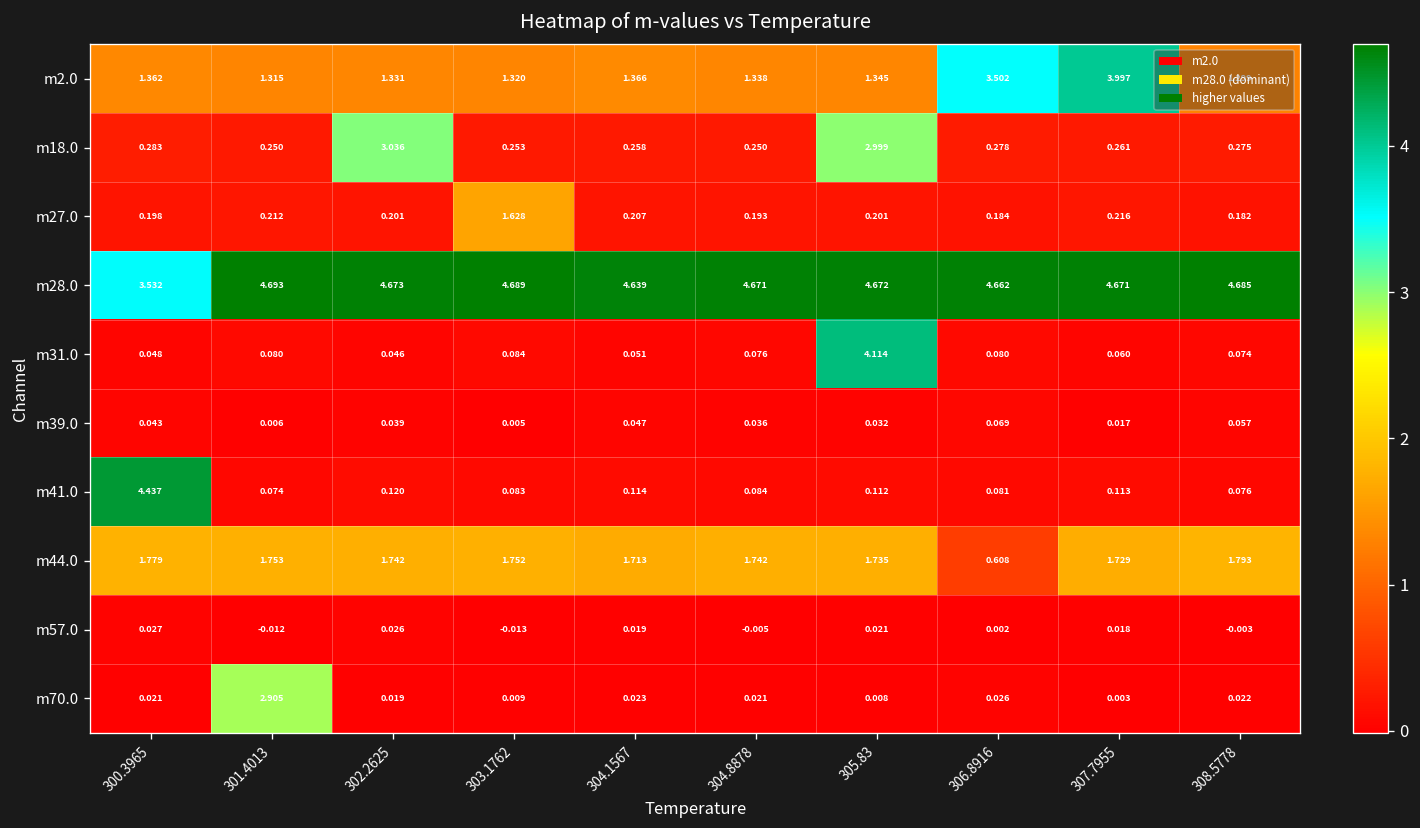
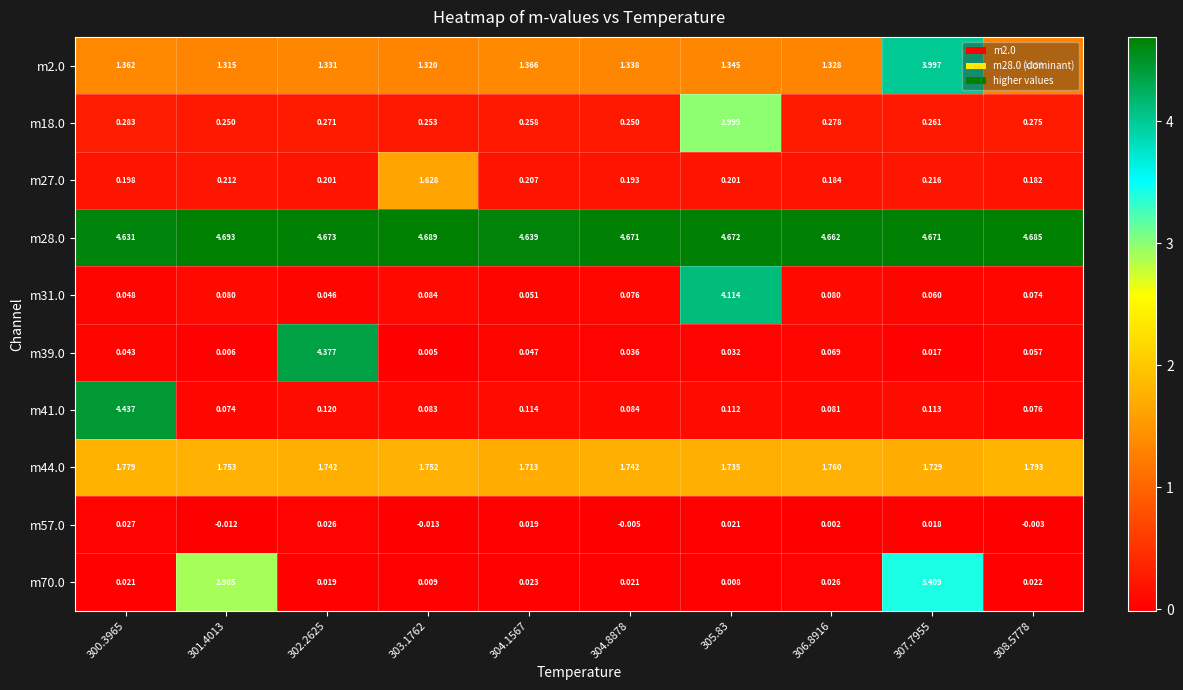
m2.0, 306.8916: 3.502 -> 1.328
m18.0, 302.2625: 3.036 -> 0.271
m28.0, 300.3965: 3.532 -> 4.631
m39.0, 302.2625: 0.039 -> 4.377
m44.0, 306.8916: 0.608 -> 1.760
m70.0, 307.7955: 0.003 -> 3.409
